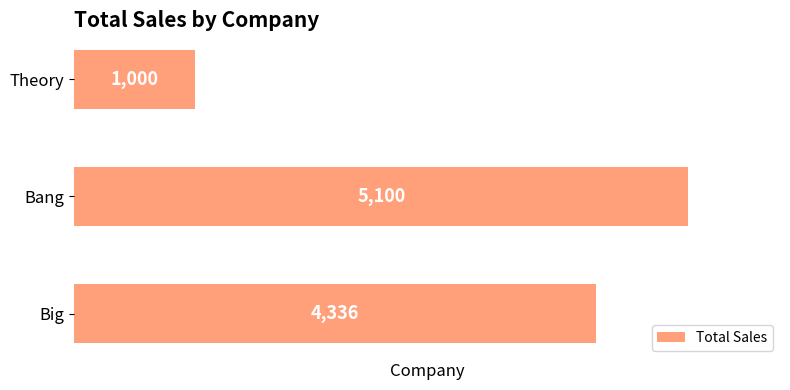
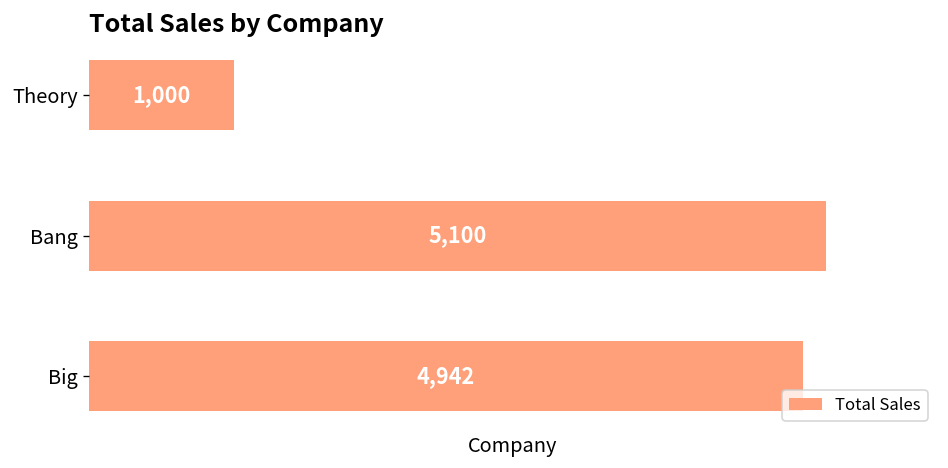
Big: 4,336 -> 4,942
